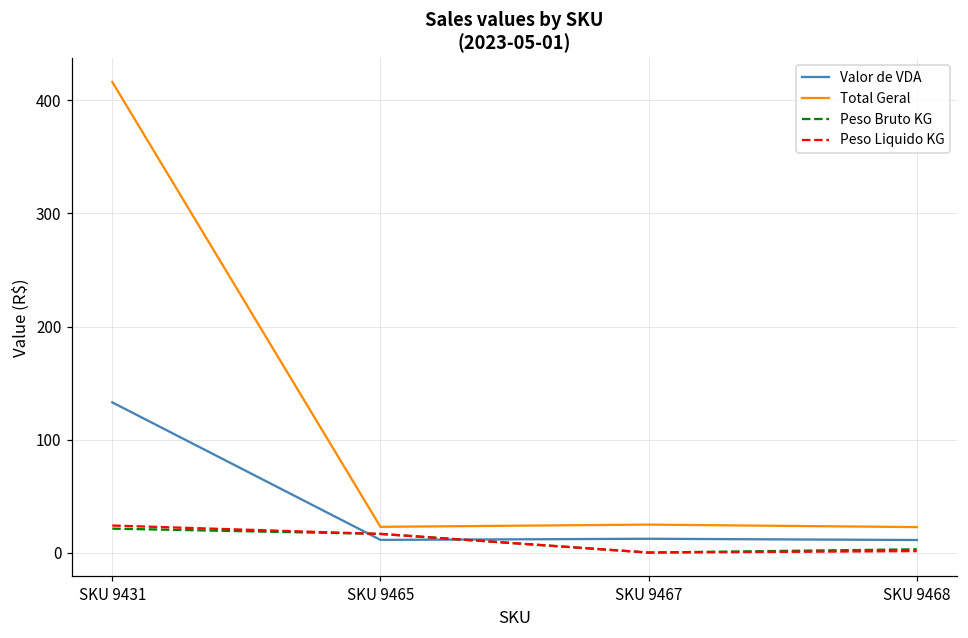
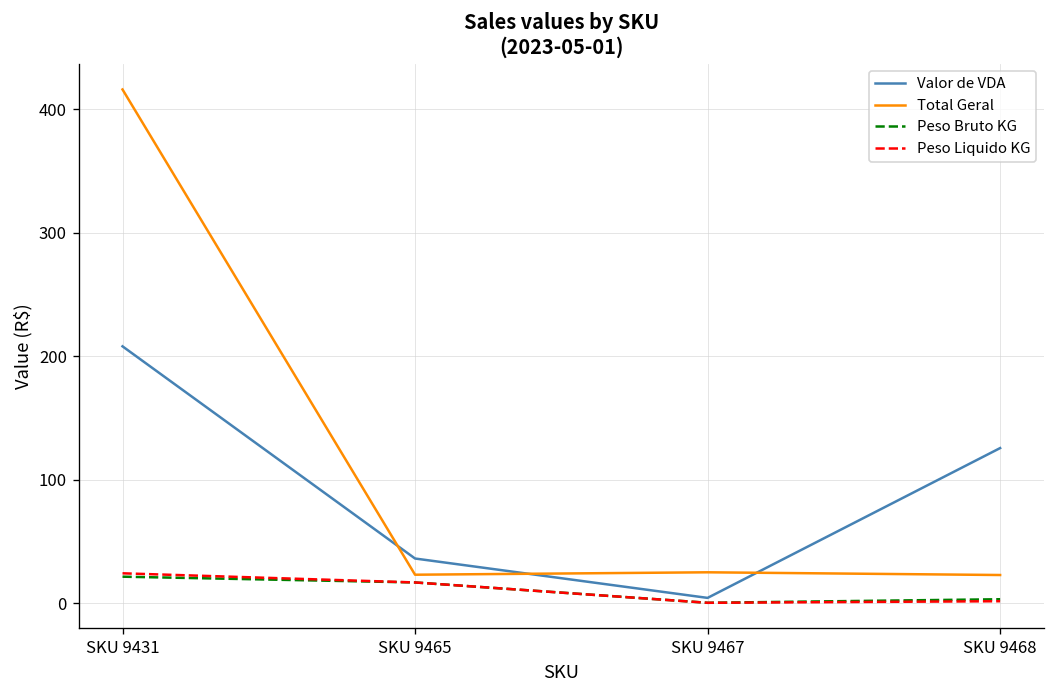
Valor de VDA, SKU 9431: 133 -> 208
Valor de VDA, SKU 9465: 12 -> 36
Valor de VDA, SKU 9467: 13 -> 4
Valor de VDA, SKU 9468: 11 -> 126
